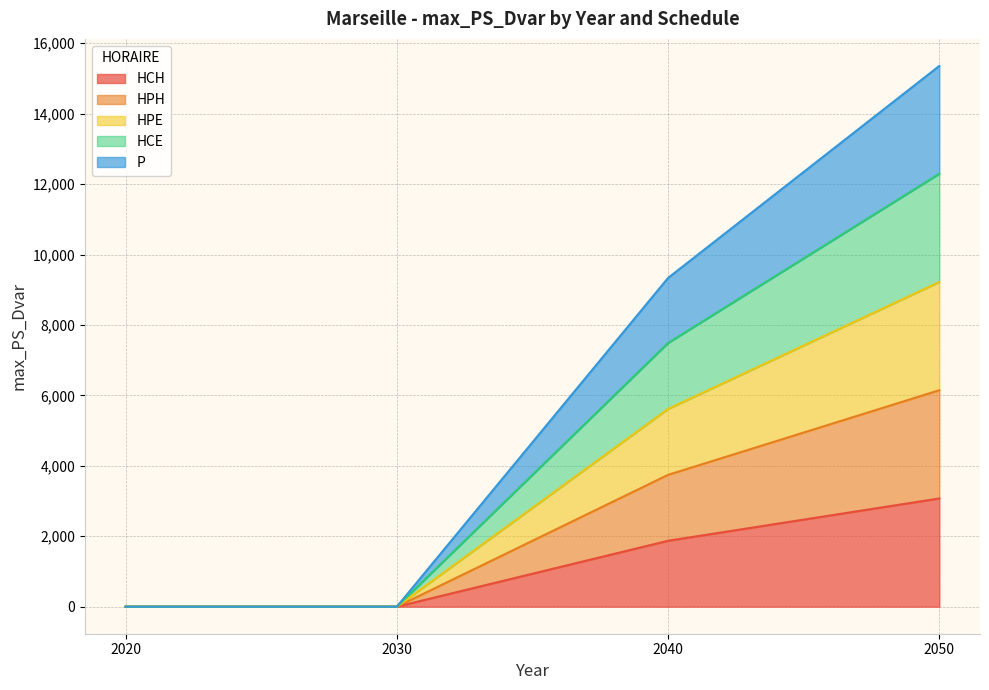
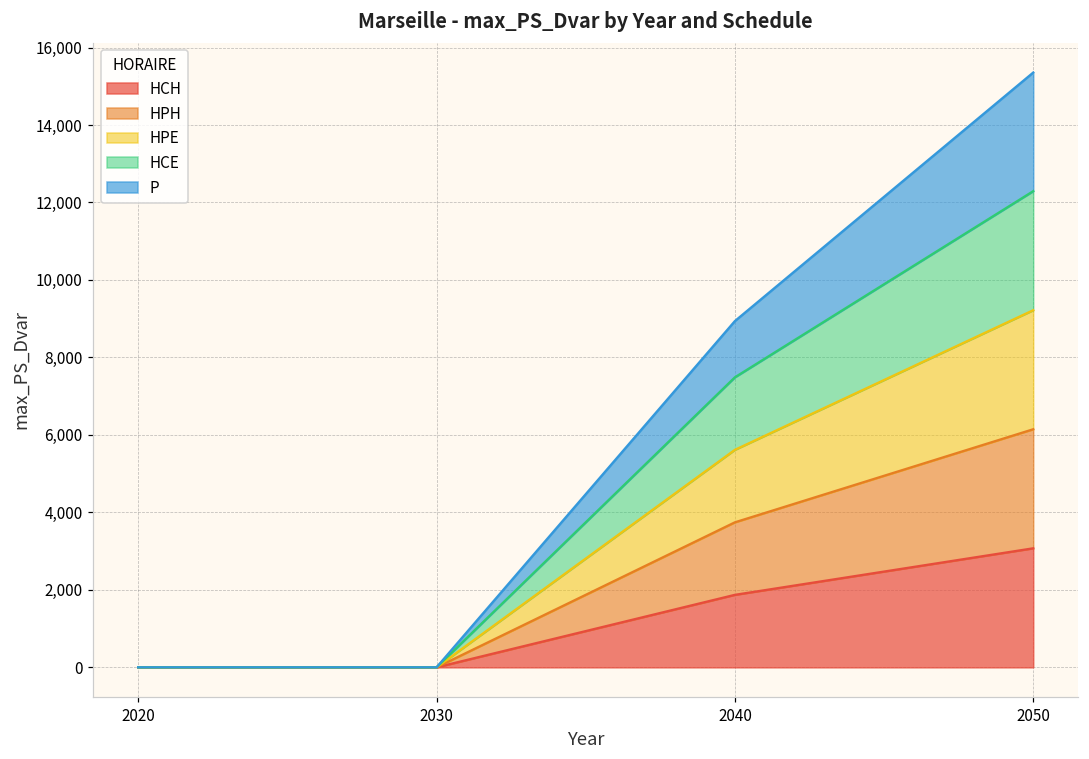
P, 2040: 1,800 -> 1,500
